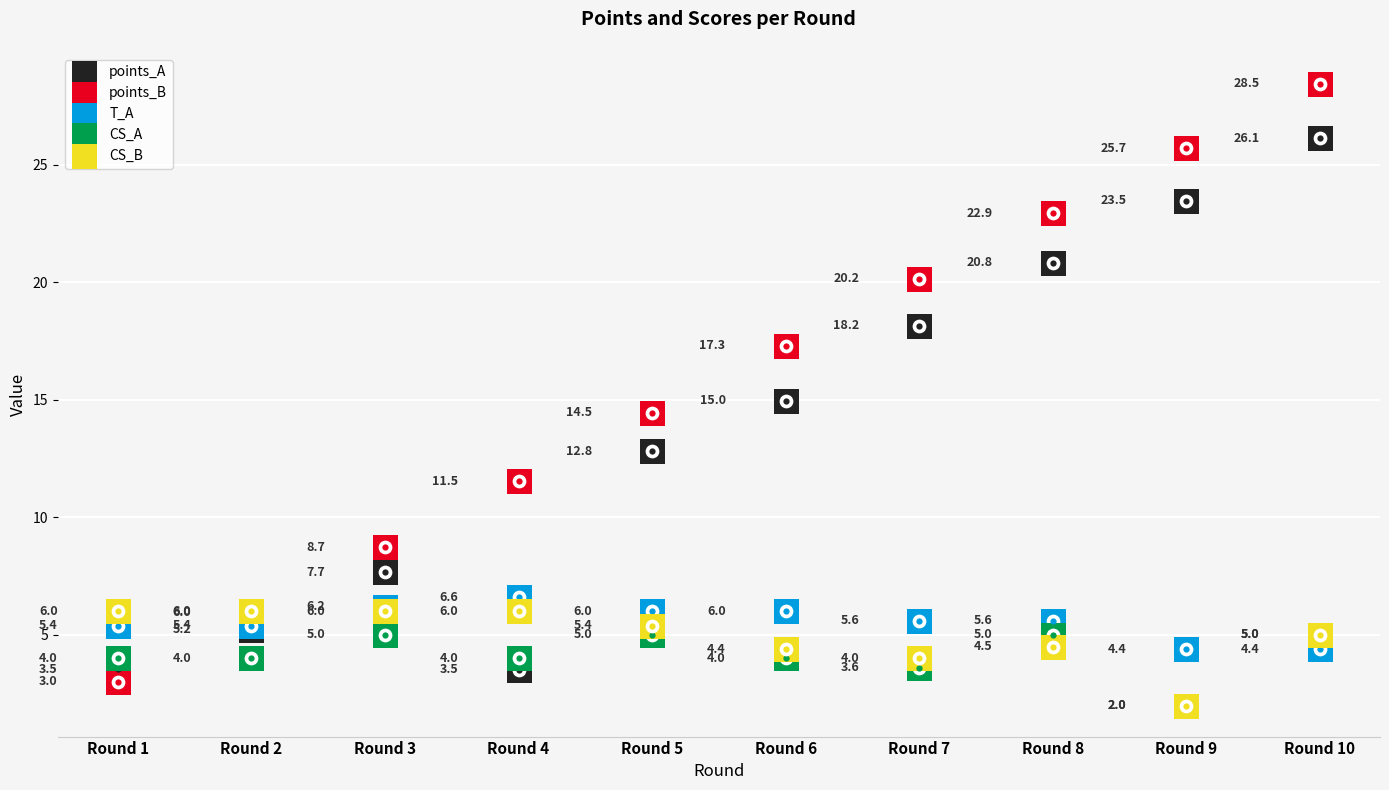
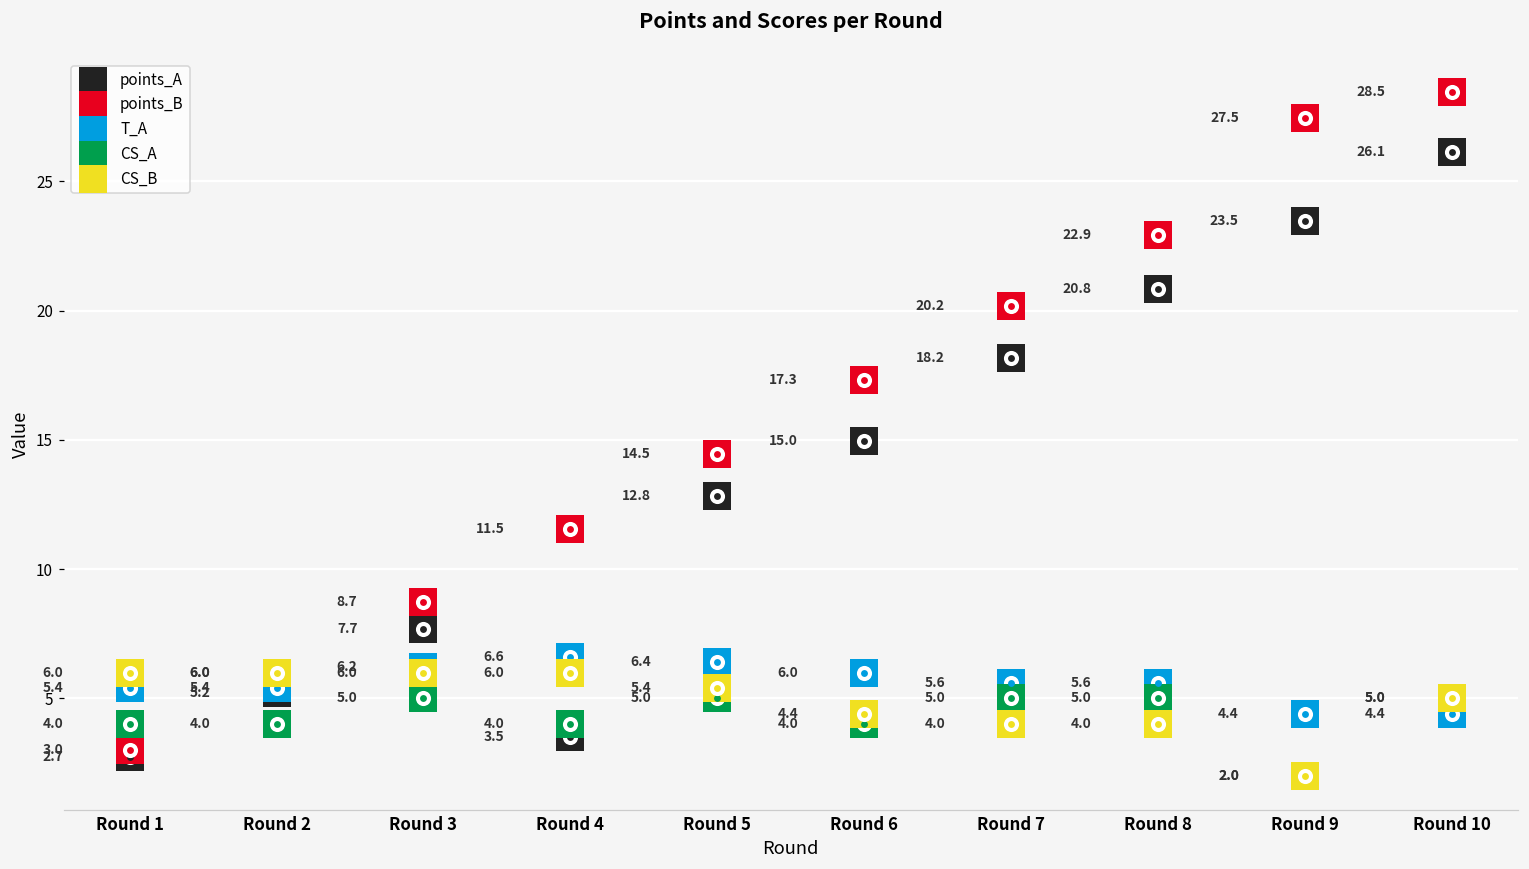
points_A, Round 1: 3.5 -> 2.7
T_A, Round 5: 6.0 -> 6.4
CS_A, Round 7: 3.6 -> 5.0
CS_B, Round 8: 4.5 -> 4.0
points_B, Round 9: 25.7 -> 27.5
